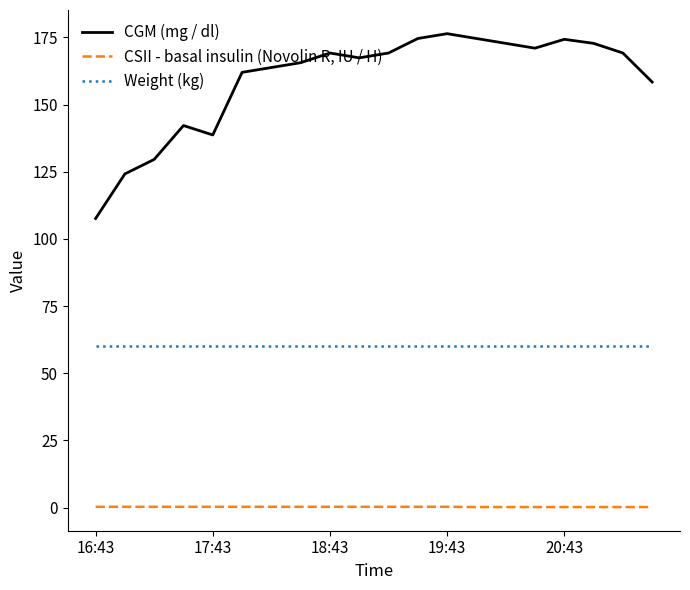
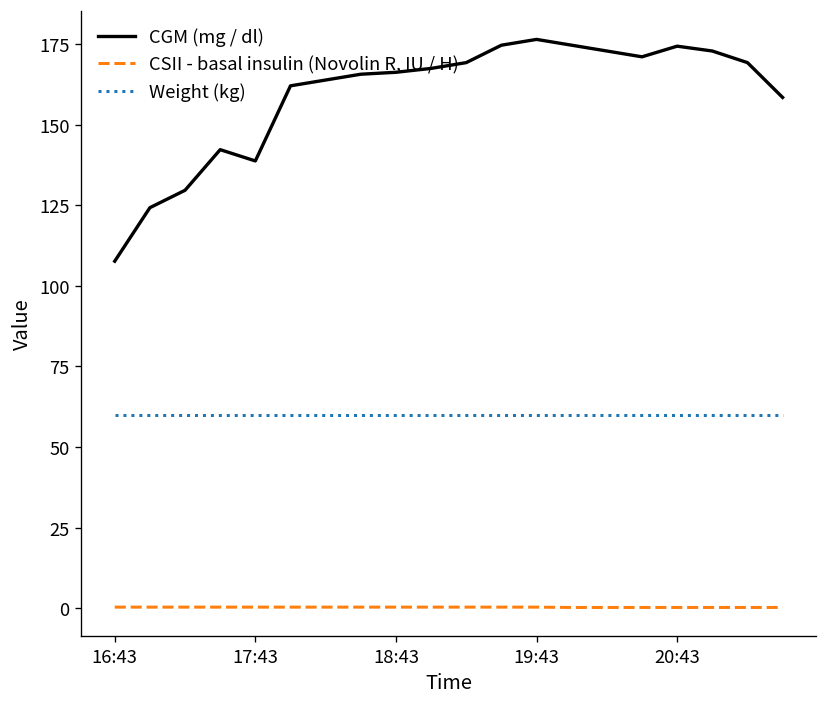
CGM (mg / dl), 18:43: 169 -> 166
